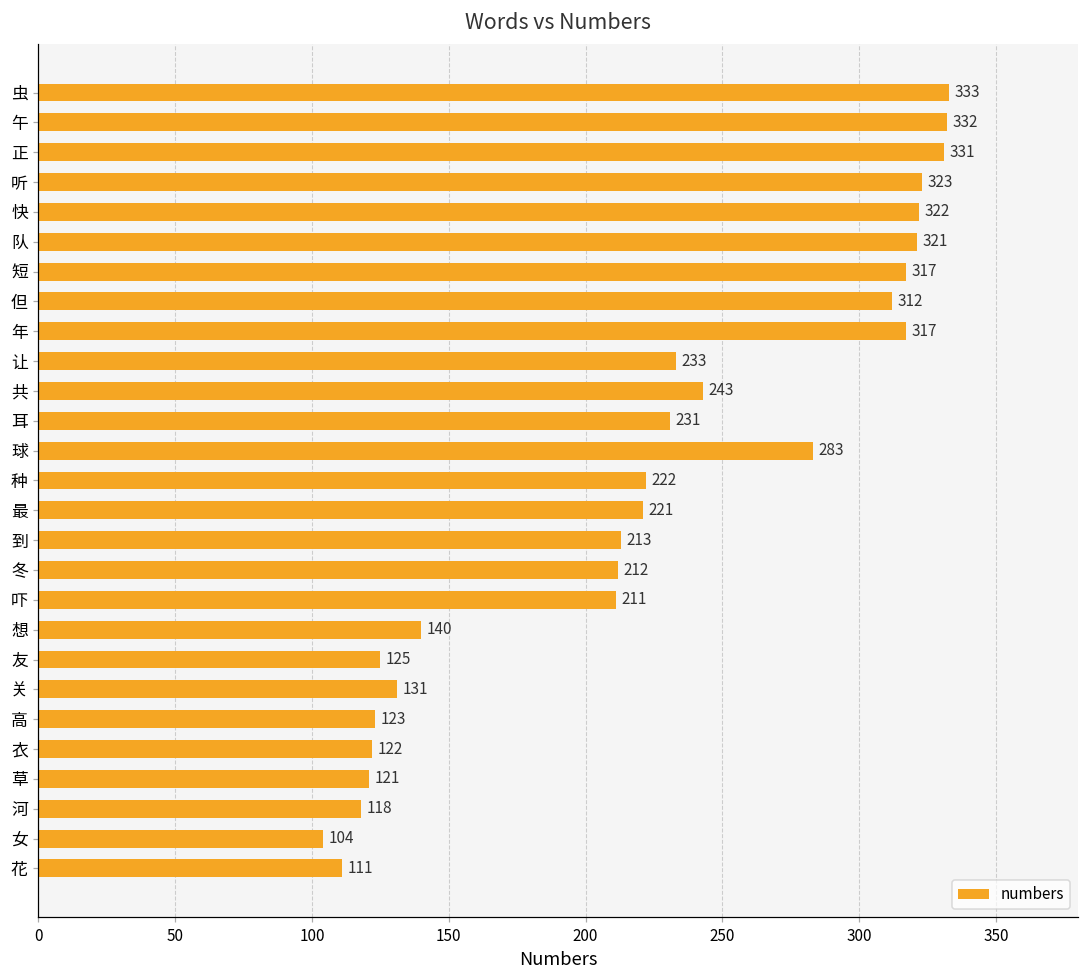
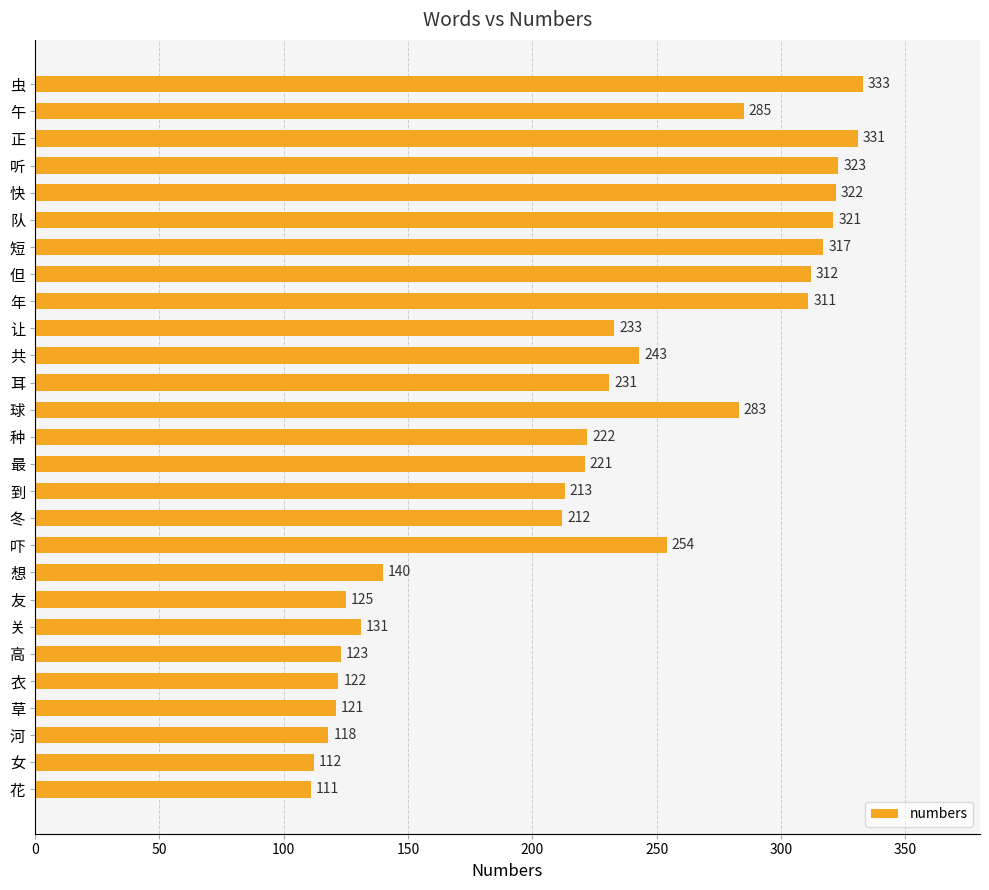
午: 332 -> 285
年: 317 -> 311
吓: 211 -> 254
女: 104 -> 112
